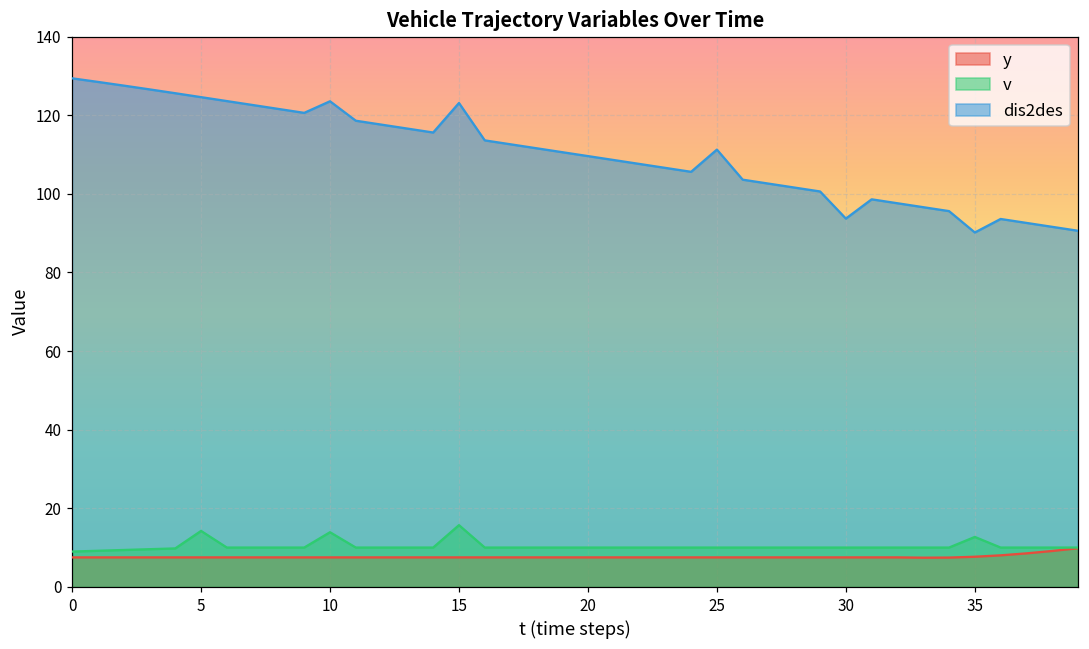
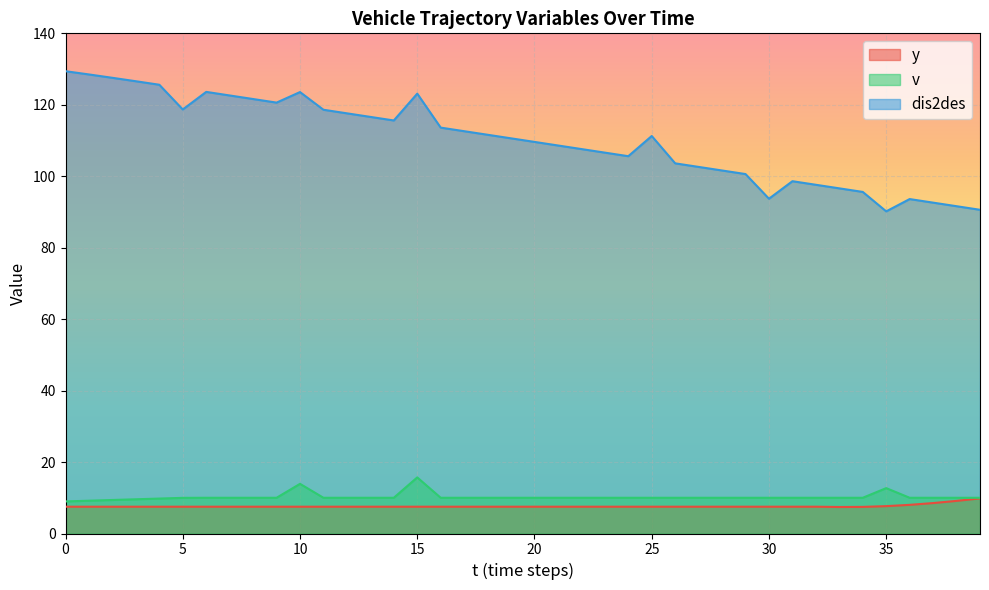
v, 5: 14 -> 10
dis2des, 5: 125 -> 119
